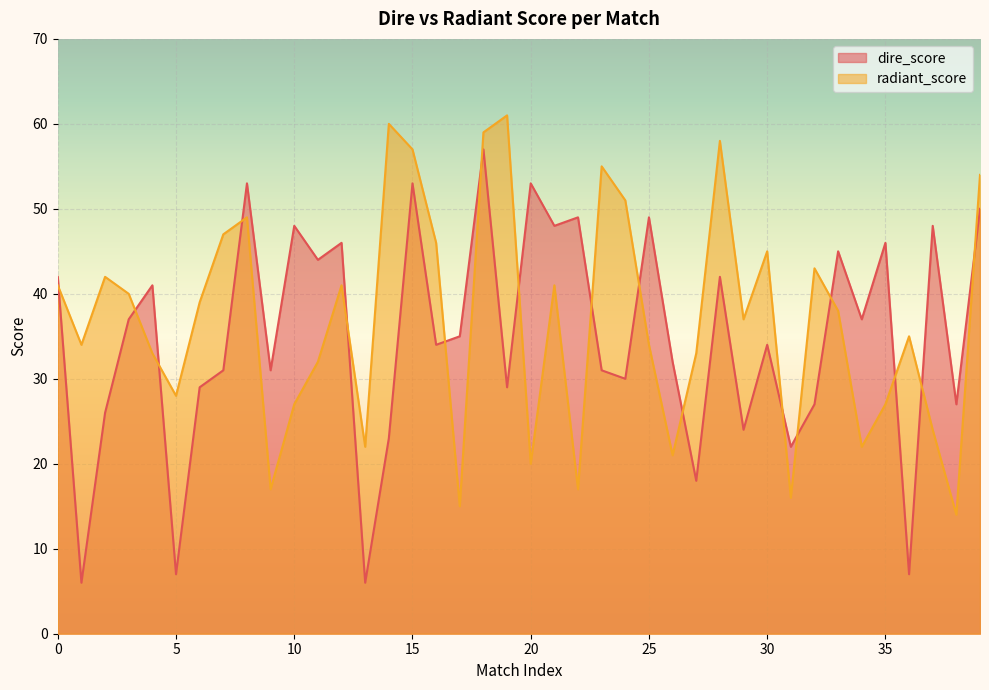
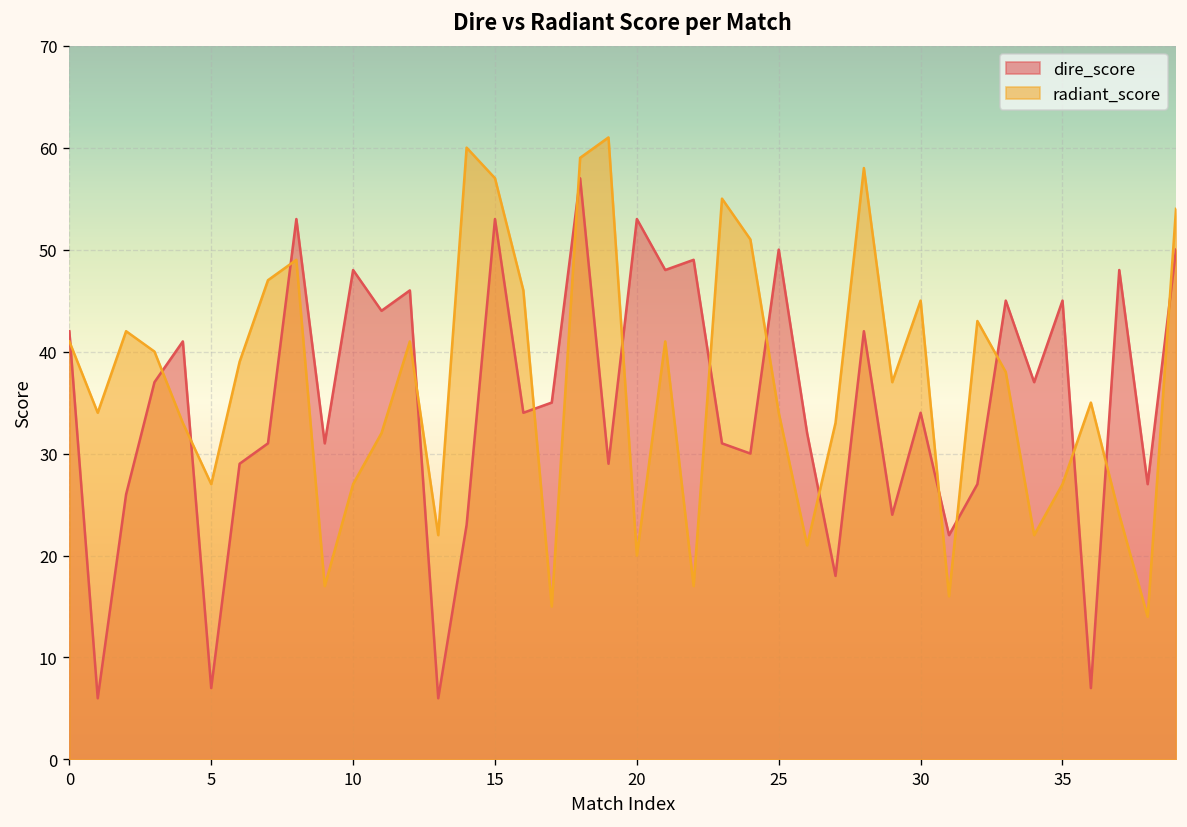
radiant_score, 5: 28 -> 27
dire_score, 25: 49 -> 50
dire_score, 35: 46 -> 45
